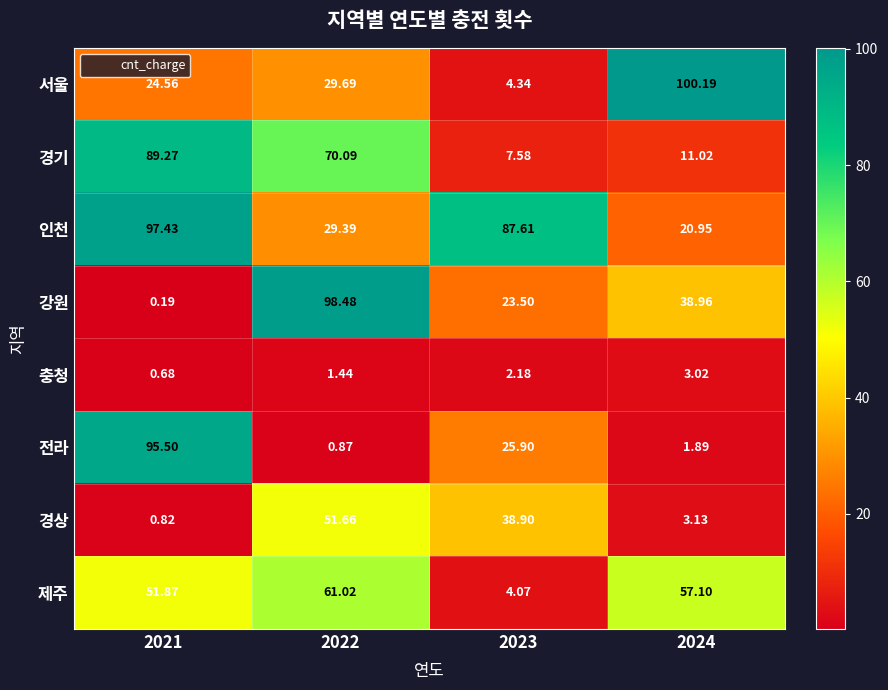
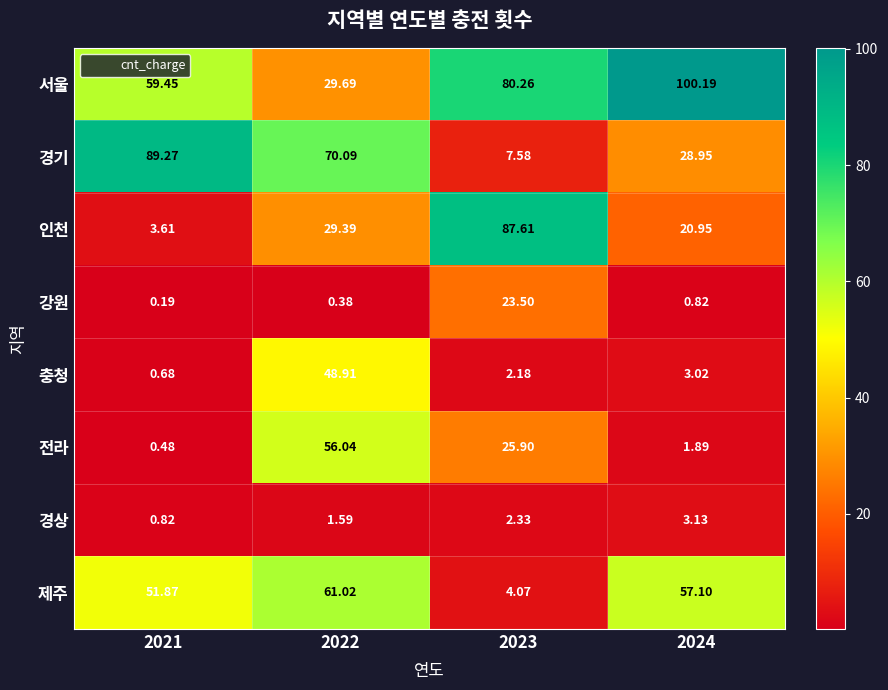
서울, 2021: 24.56 -> 59.45
서울, 2023: 4.34 -> 80.26
경기, 2024: 11.02 -> 28.95
인천, 2021: 97.43 -> 3.61
강원, 2022: 98.48 -> 0.38
강원, 2024: 38.96 -> 0.82
충청, 2022: 1.44 -> 48.91
전라, 2021: 95.50 -> 0.48
전라, 2022: 0.87 -> 56.04
경상, 2022: 51.66 -> 1.59
경상, 2023: 38.90 -> 2.33
